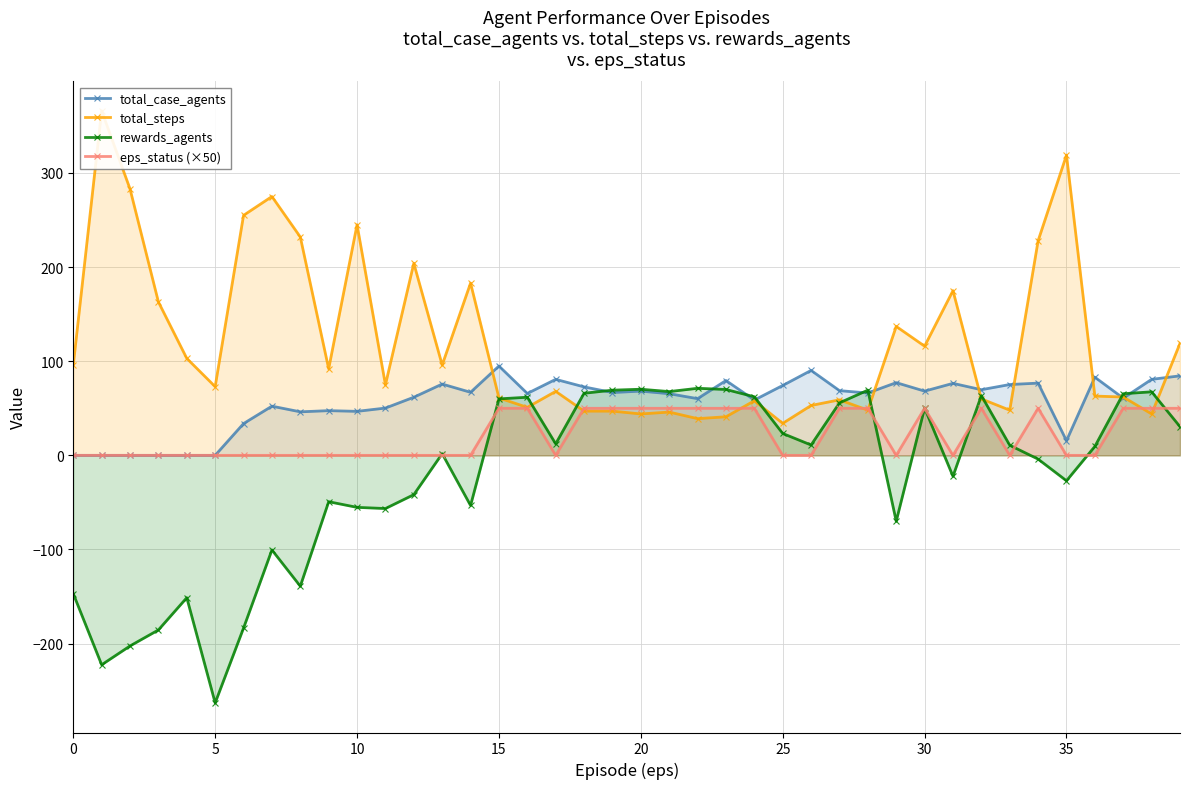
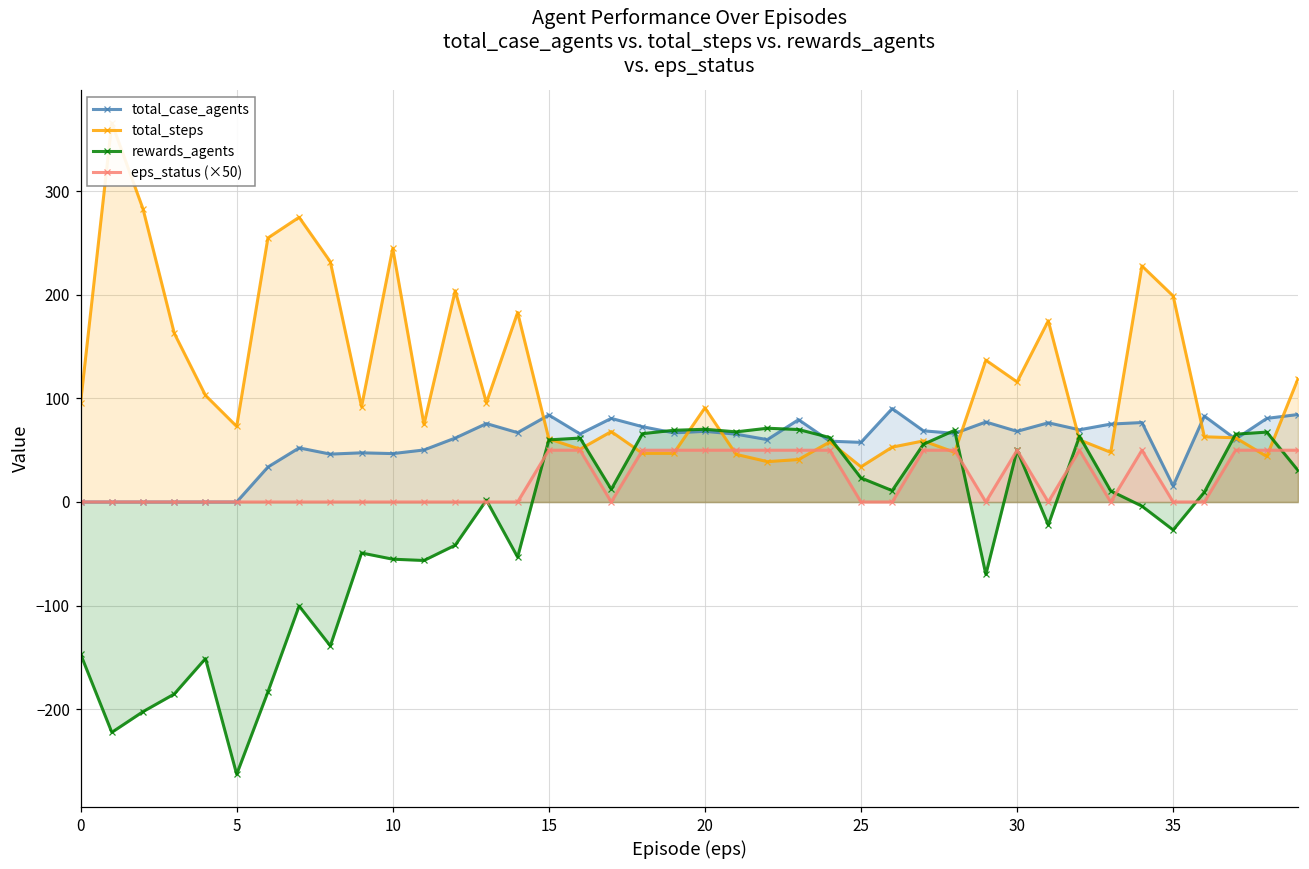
total_case_agents, 15: 90 -> 80
total_steps, 20: 40 -> 90
total_case_agents, 25: 70 -> 60
total_steps, 35: 320 -> 200
